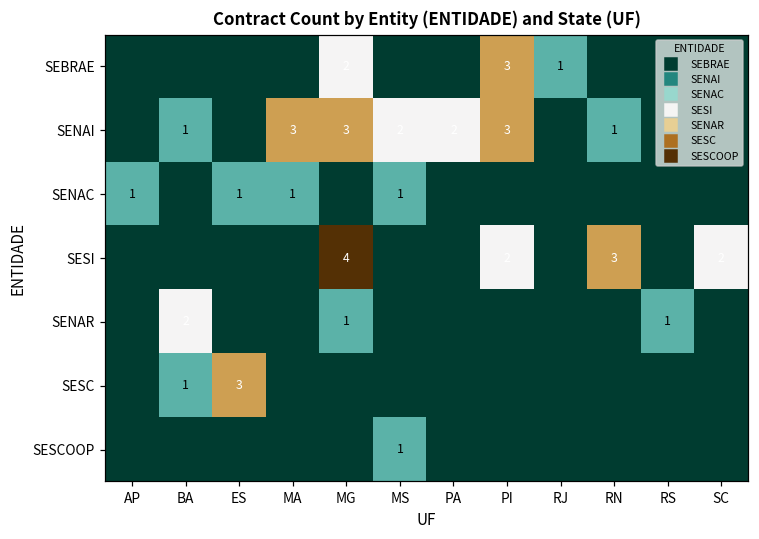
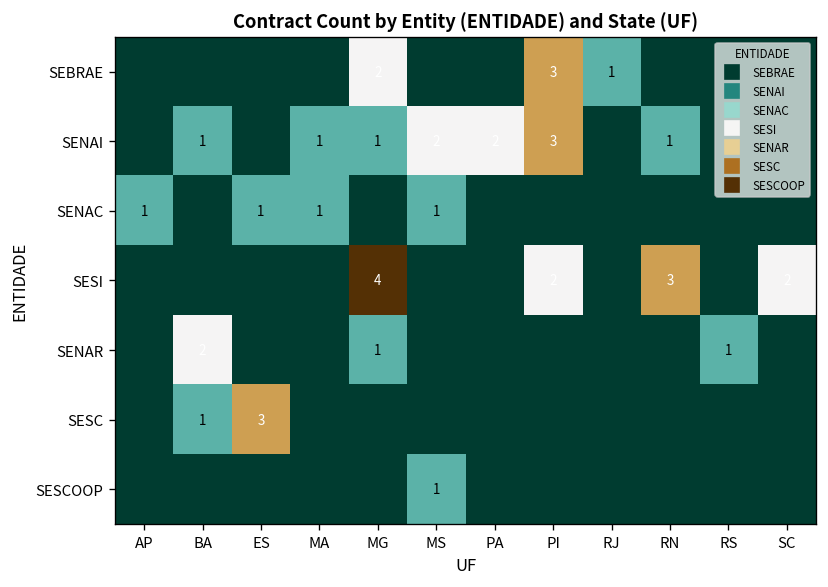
SENAI, MA: 3 -> 1
SENAI, MG: 3 -> 1
